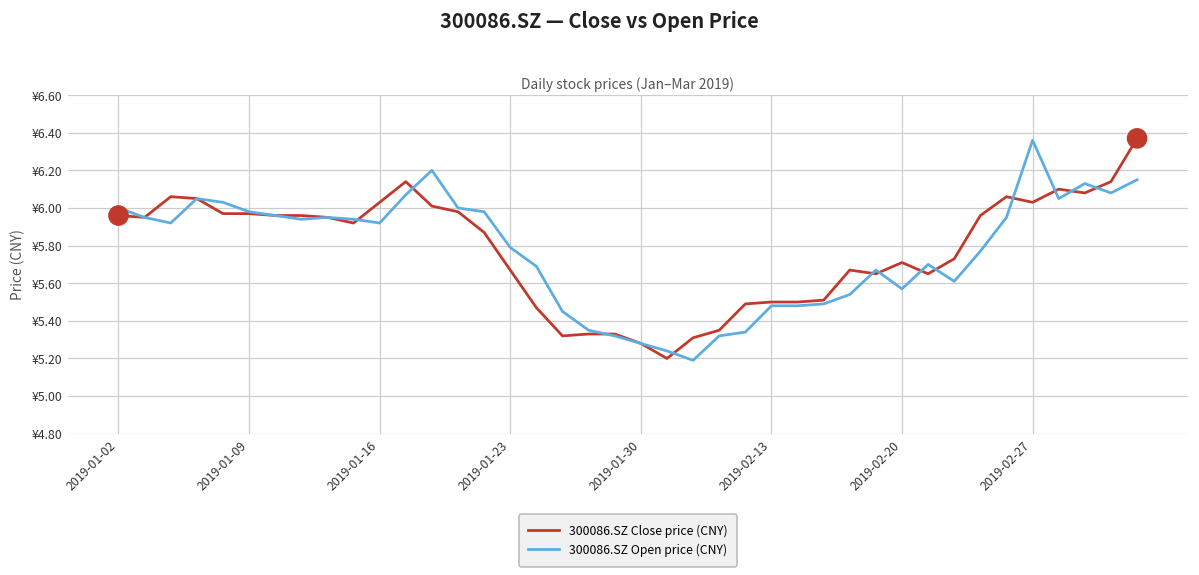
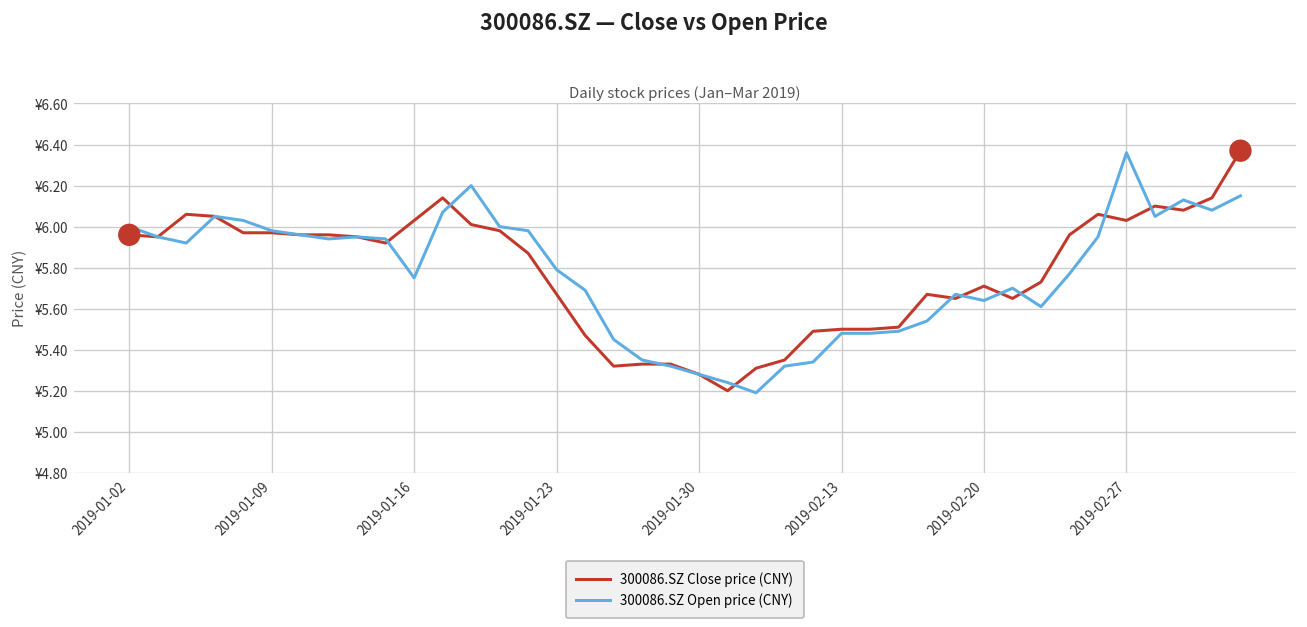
300086.SZ Open price (CNY), 2019-01-16: ¥5.92 -> ¥5.75
300086.SZ Open price (CNY), 2019-02-20: ¥5.57 -> ¥5.64
